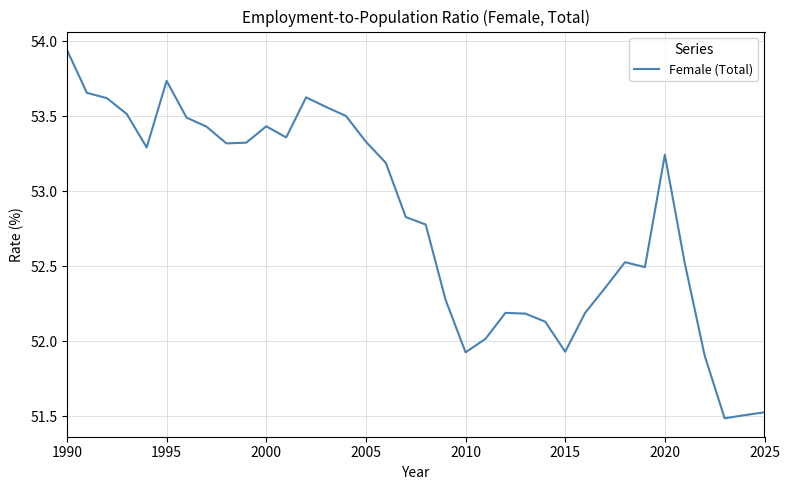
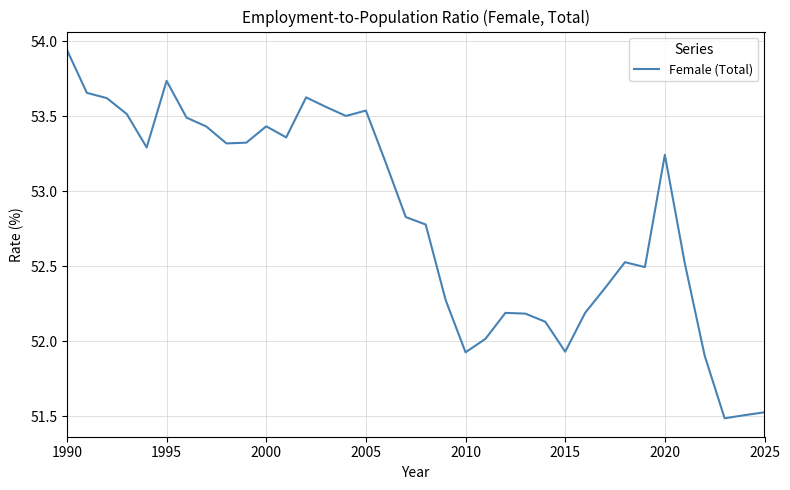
2005: 53.33 -> 53.54
